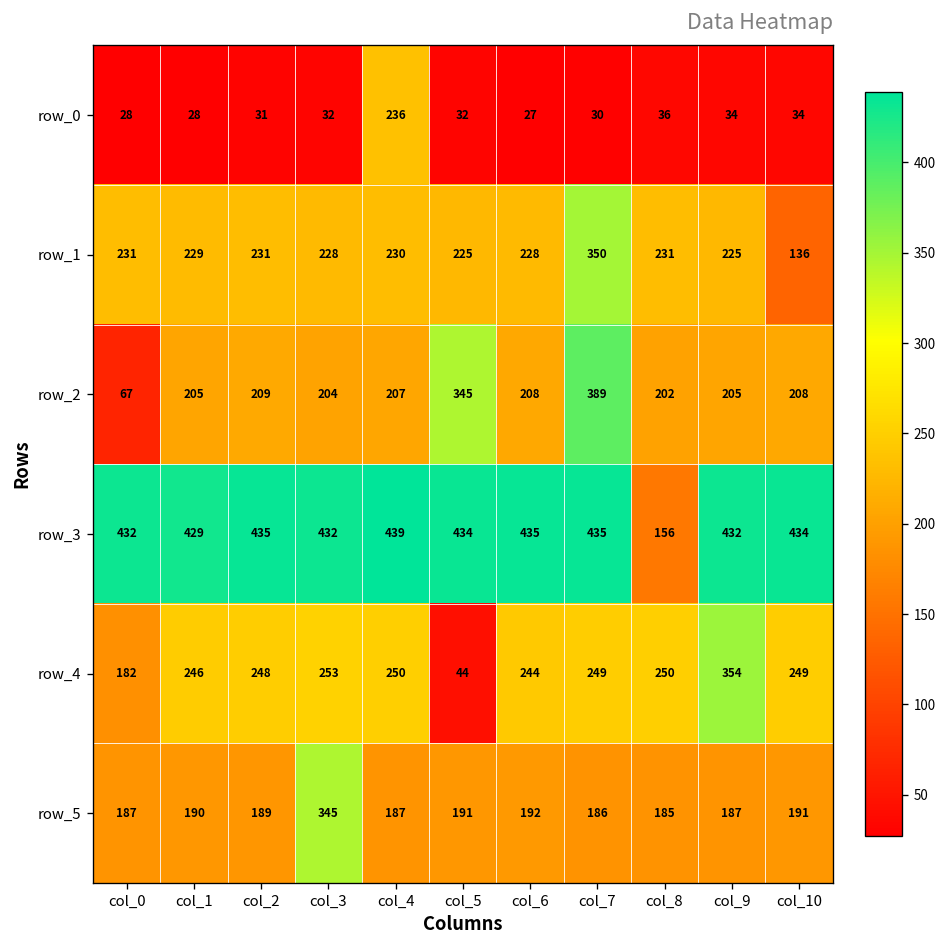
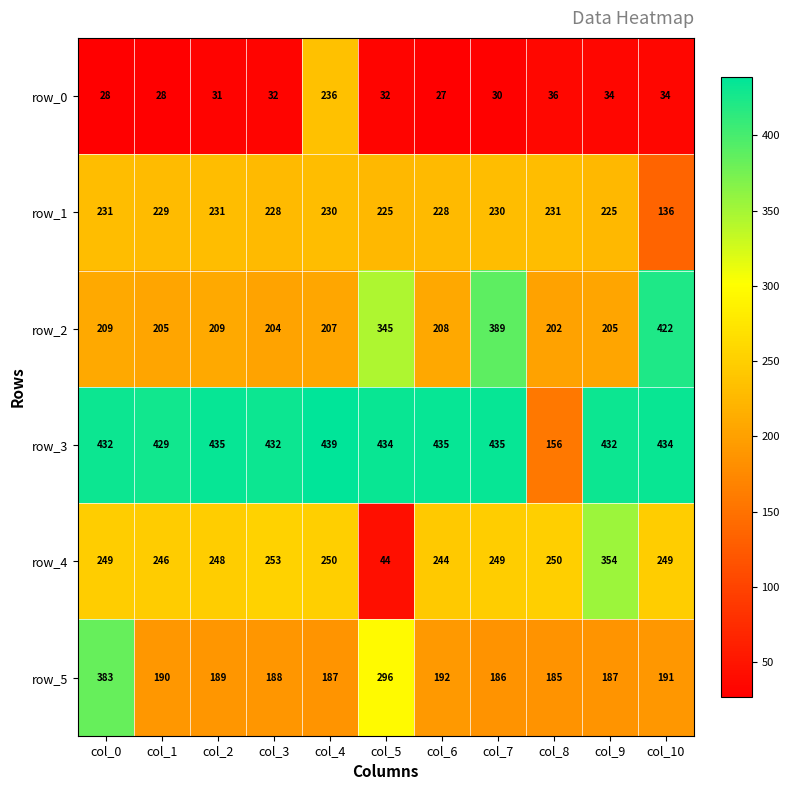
row_1, col_7: 350 -> 230
row_2, col_0: 67 -> 209
row_2, col_10: 208 -> 422
row_4, col_0: 182 -> 249
row_5, col_0: 187 -> 383
row_5, col_3: 345 -> 188
row_5, col_5: 191 -> 296
